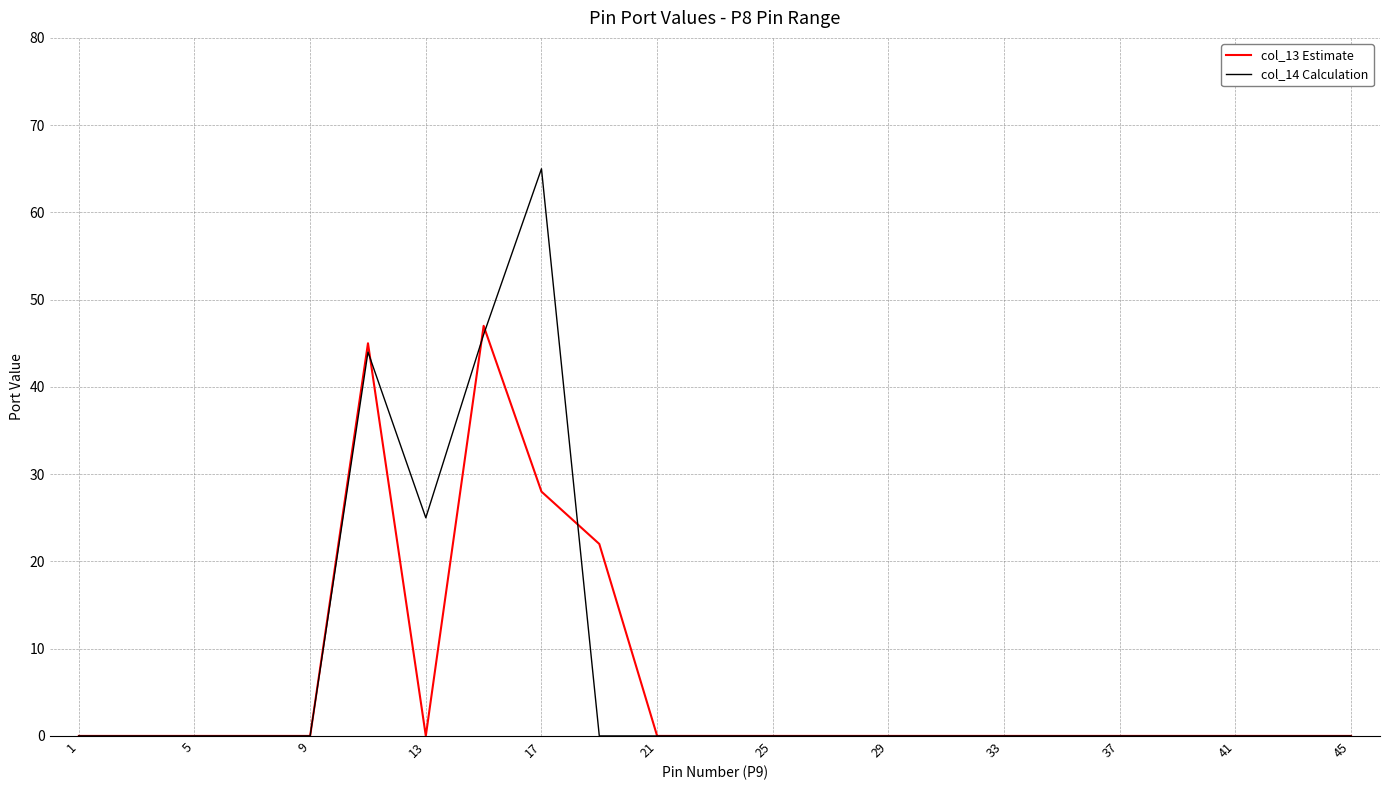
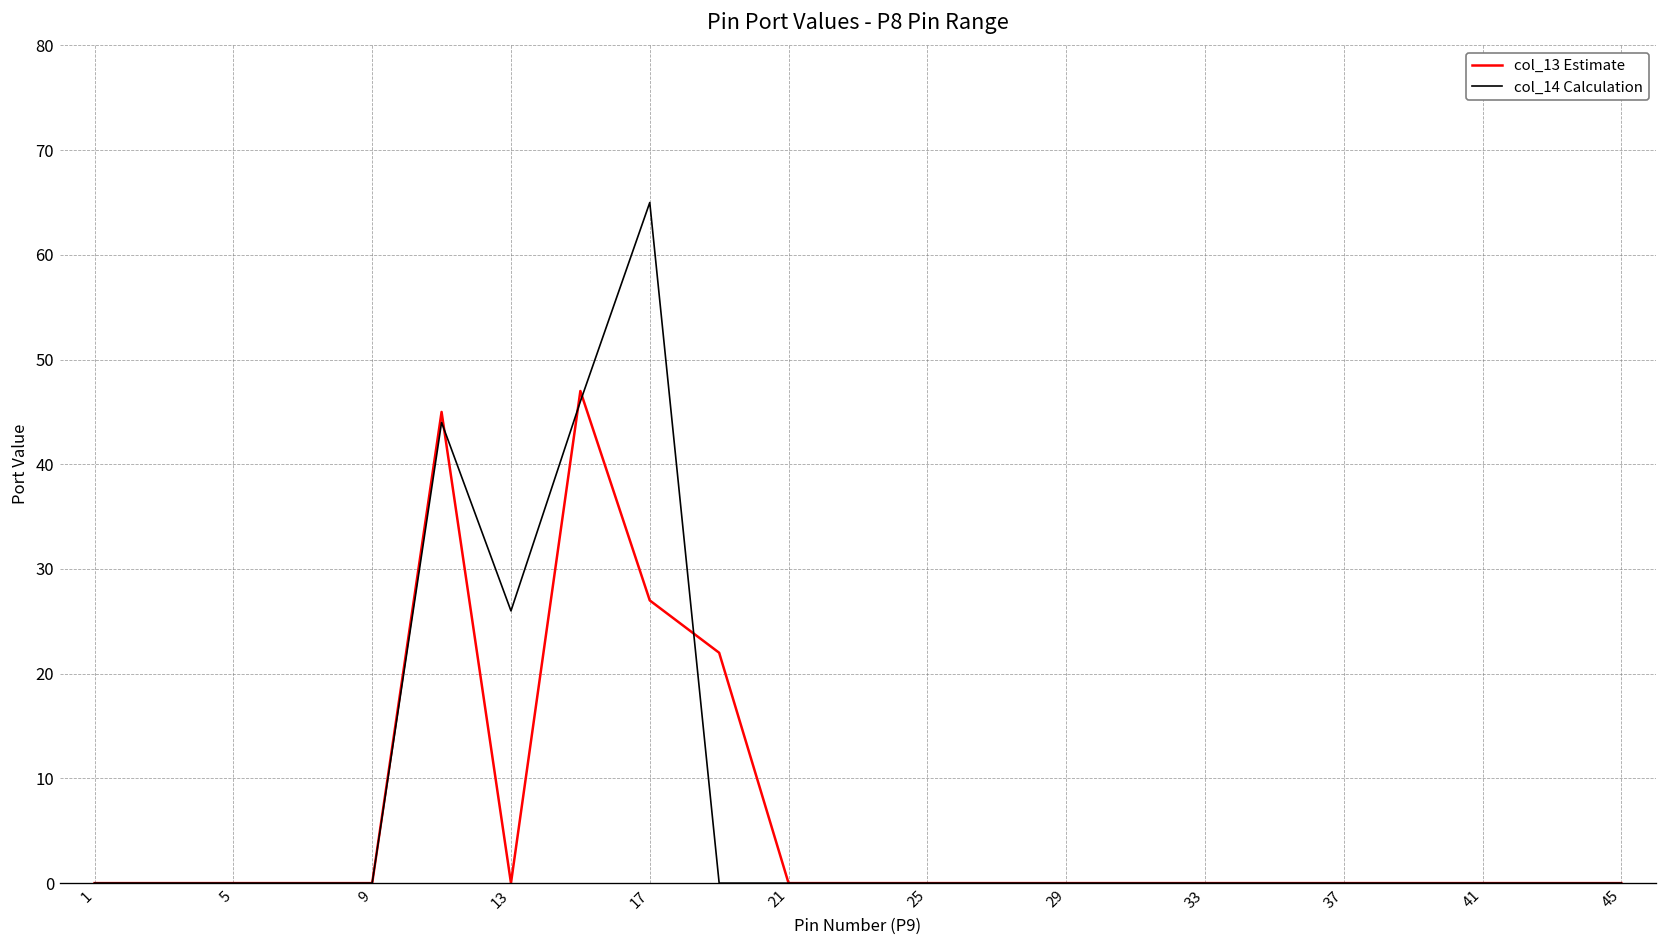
col_14 Calculation, 13: 25 -> 26
col_13 Estimate, 17: 28 -> 27
